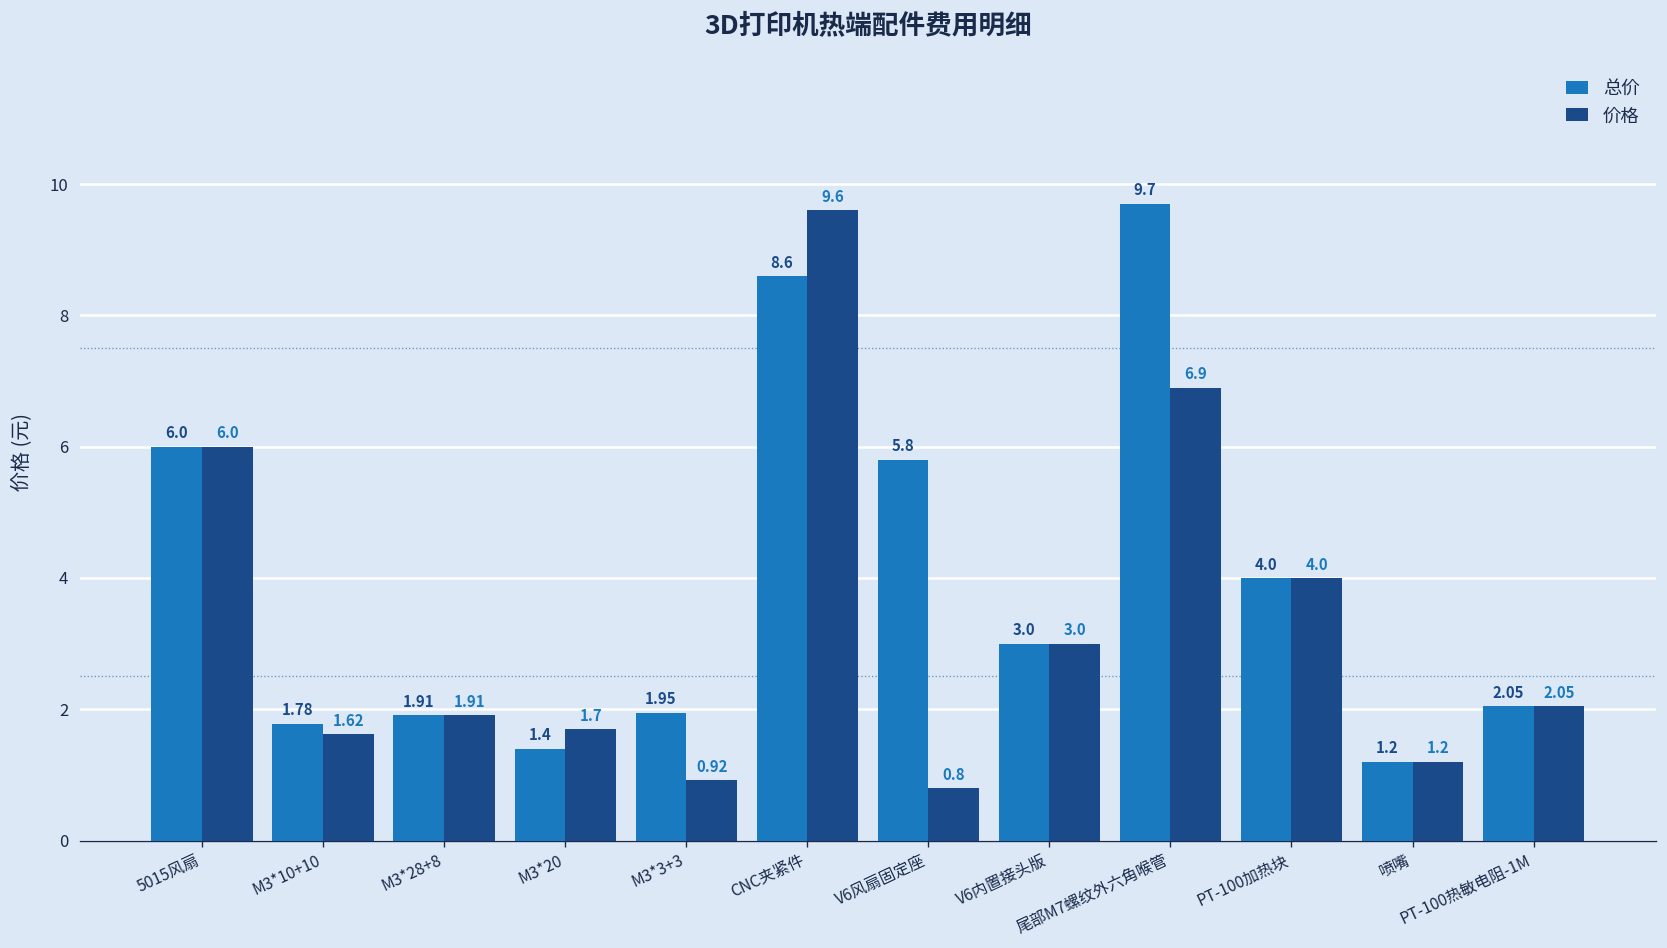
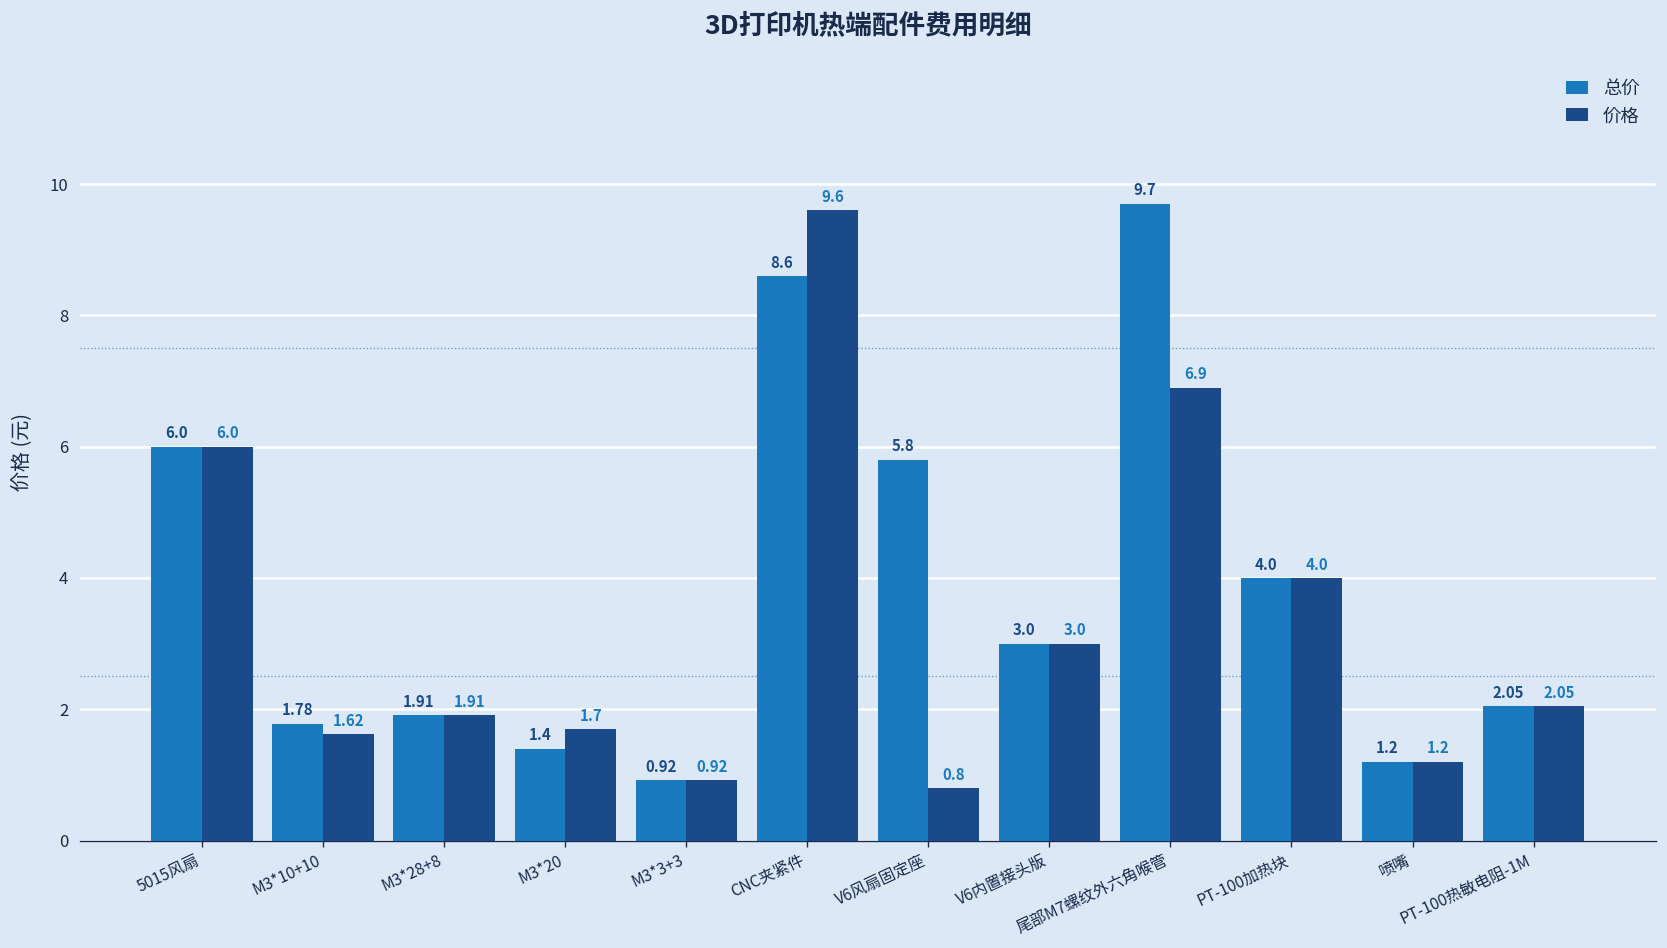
总价, M3*3+3: 1.95 -> 0.92
